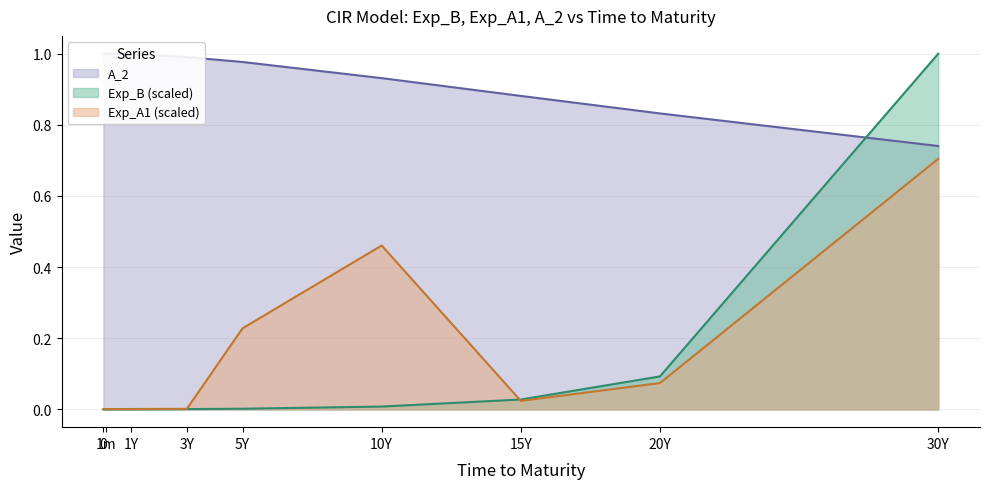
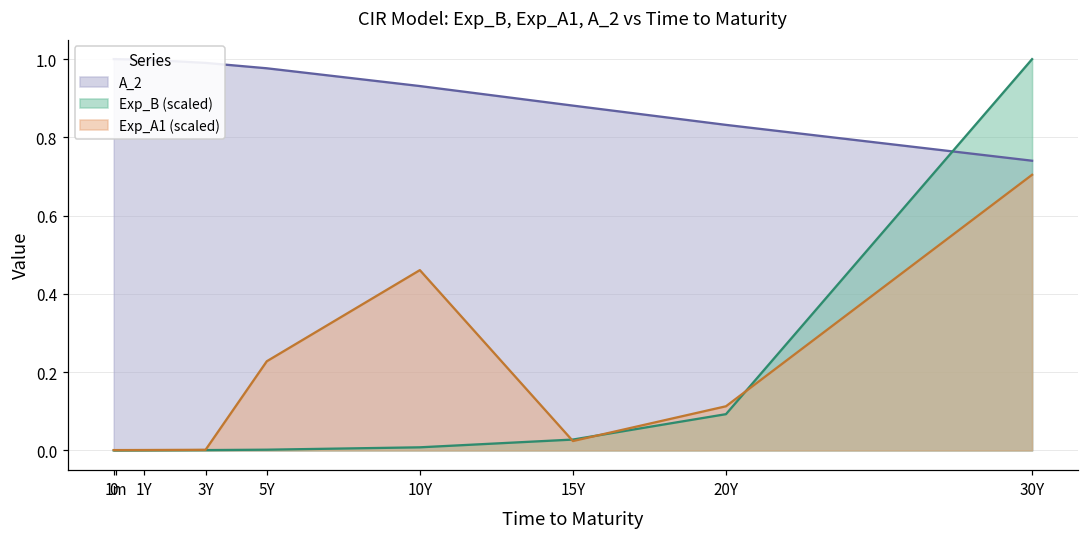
Exp_A1 (scaled), 20Y: 0.07 -> 0.11
